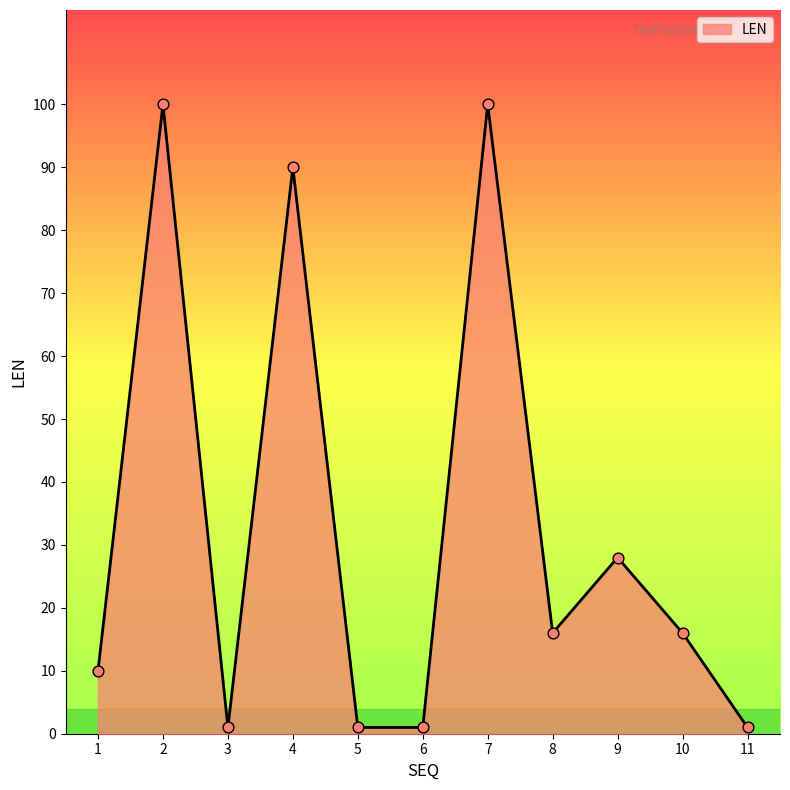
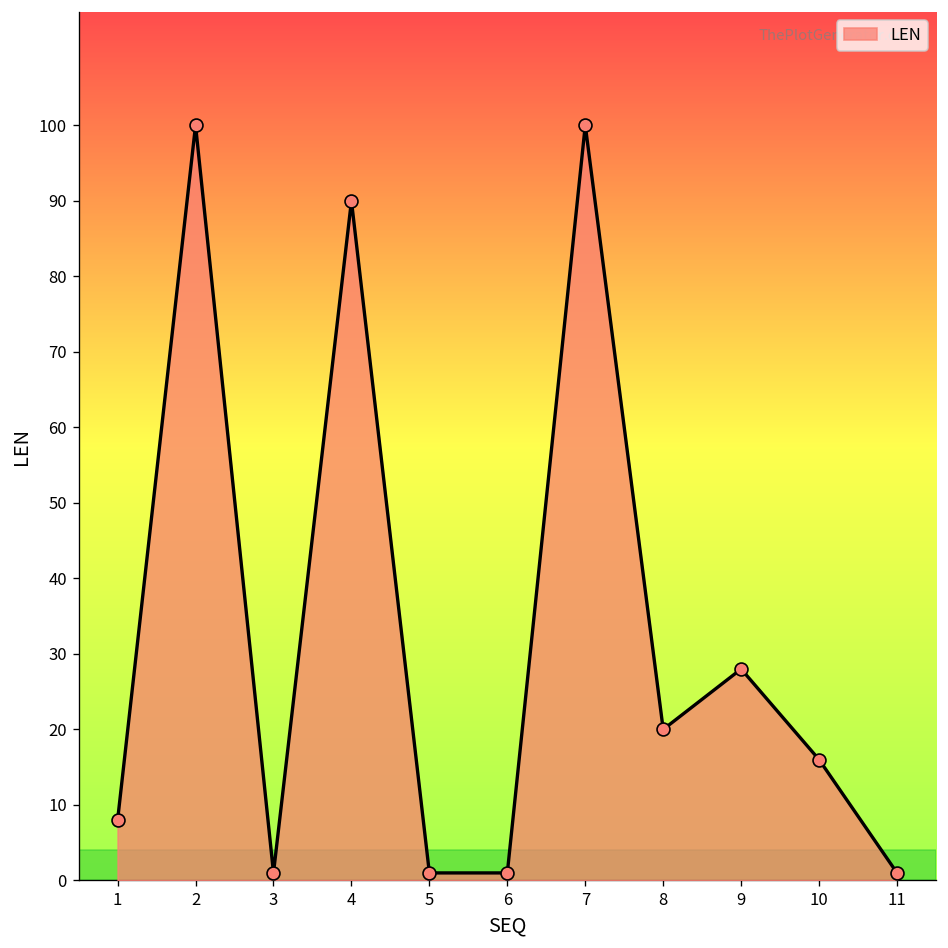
1: 10 -> 8
8: 16 -> 20
